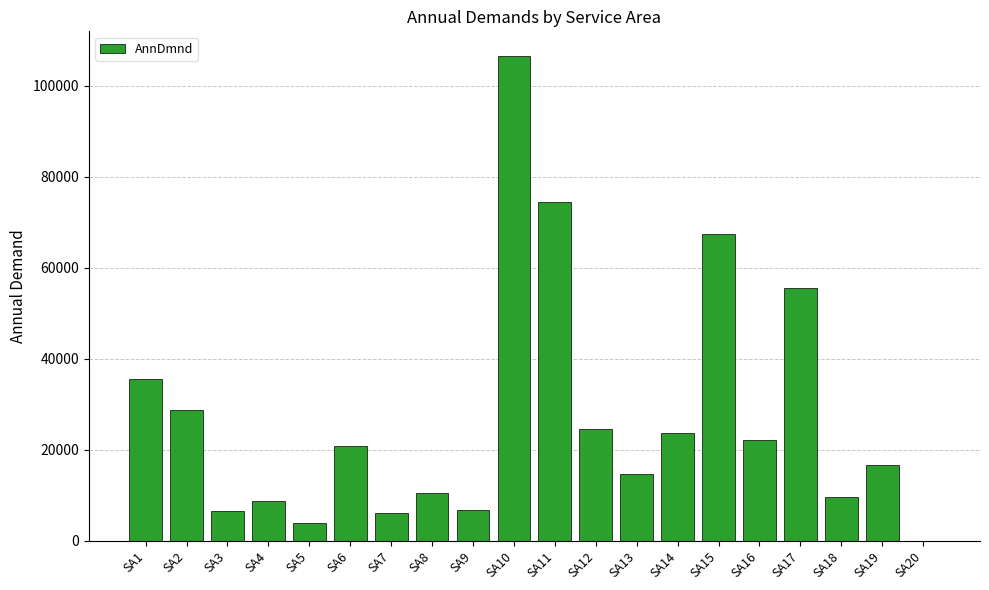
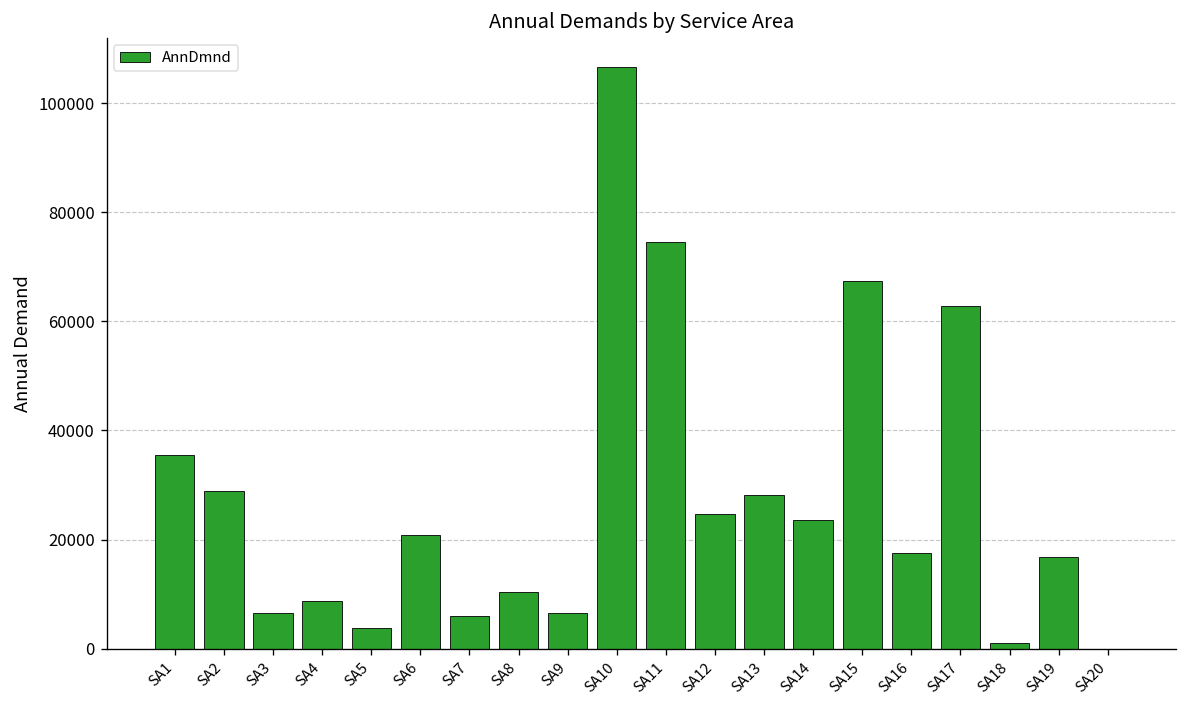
SA13: 15000 -> 28000
SA16: 22000 -> 17000
SA17: 56000 -> 63000
SA18: 10000 -> 1000
